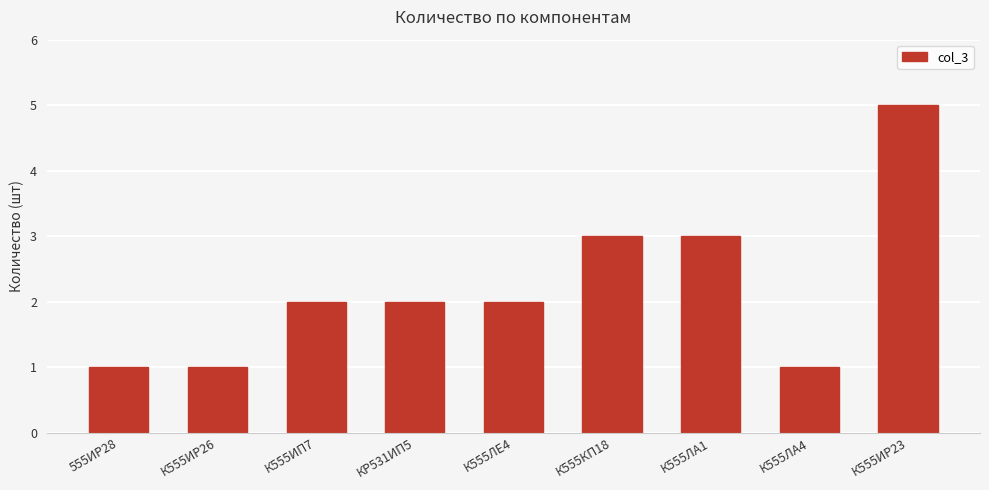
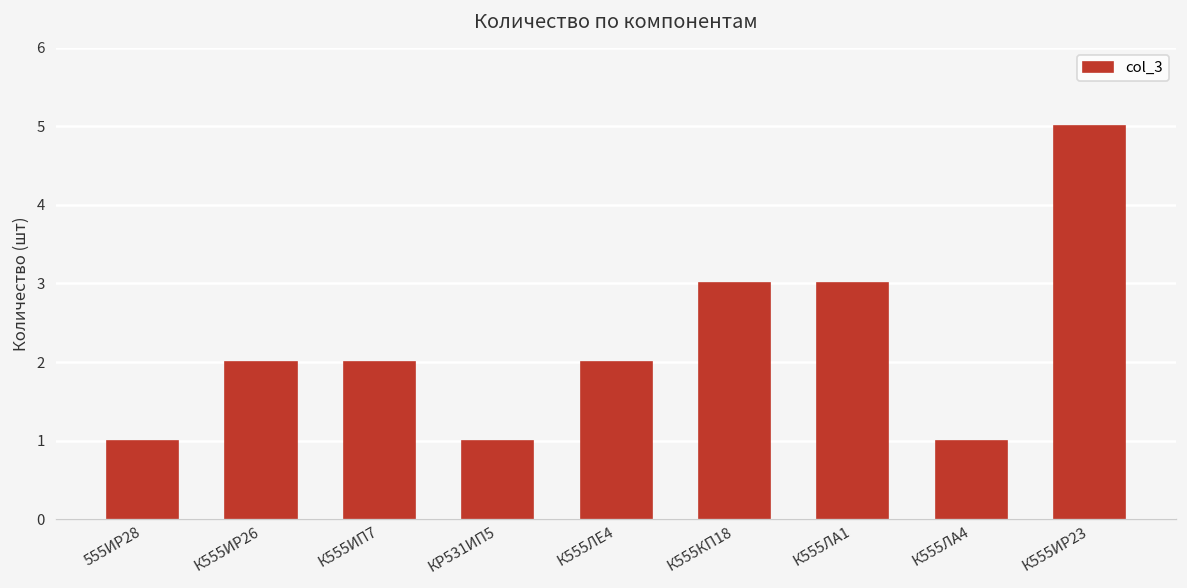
К555ИР26: 1 -> 2
КР531ИП5: 2 -> 1
